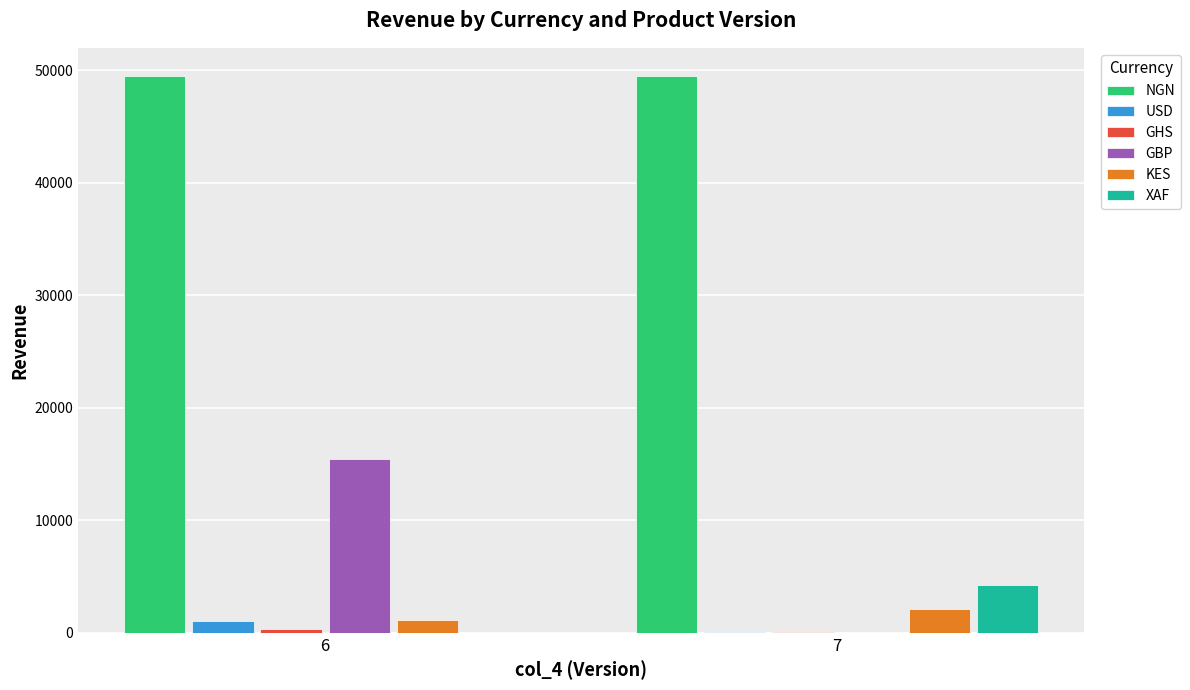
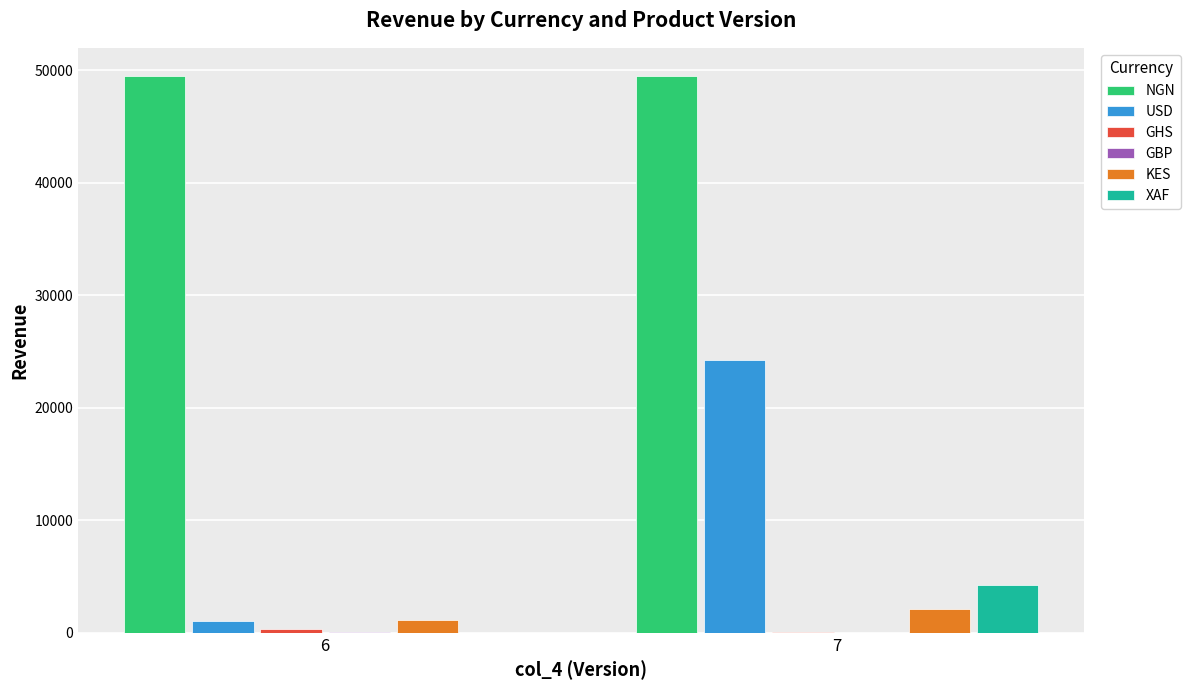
GBP, 6: 15400 -> 0
USD, 7: 100 -> 24200
